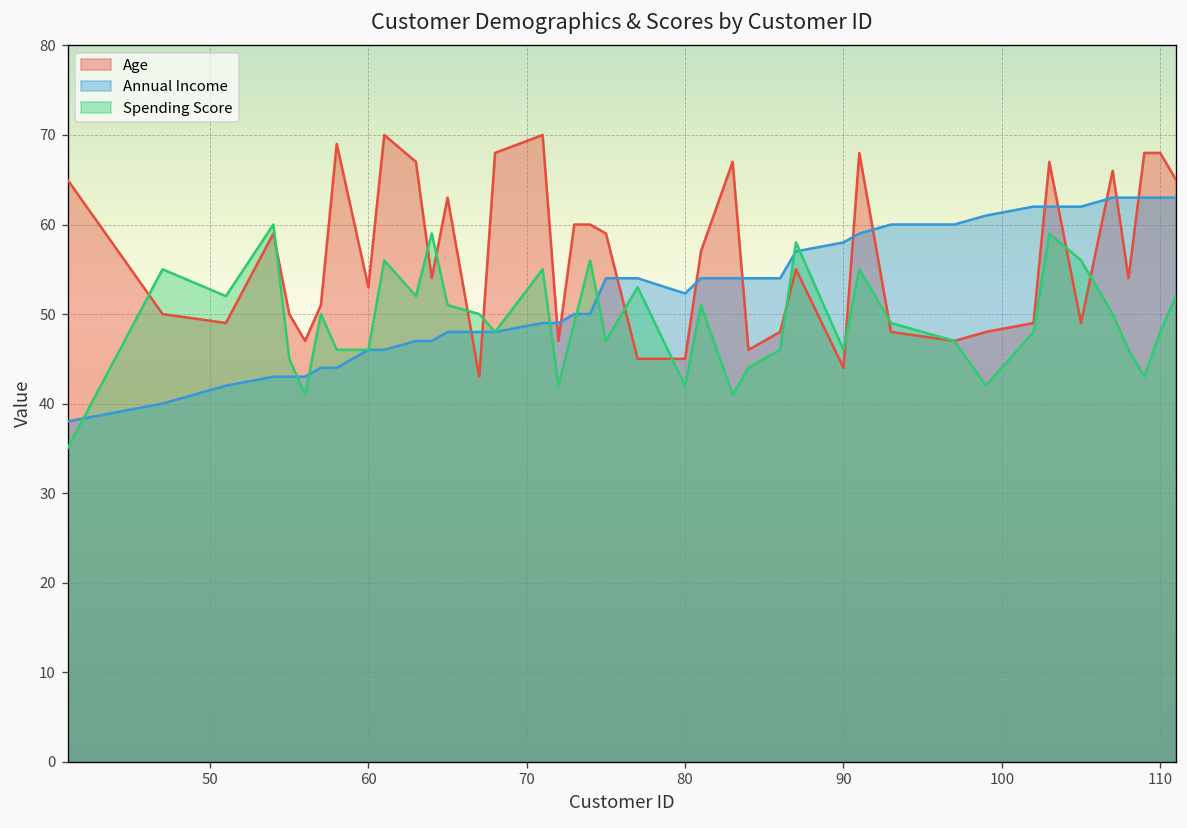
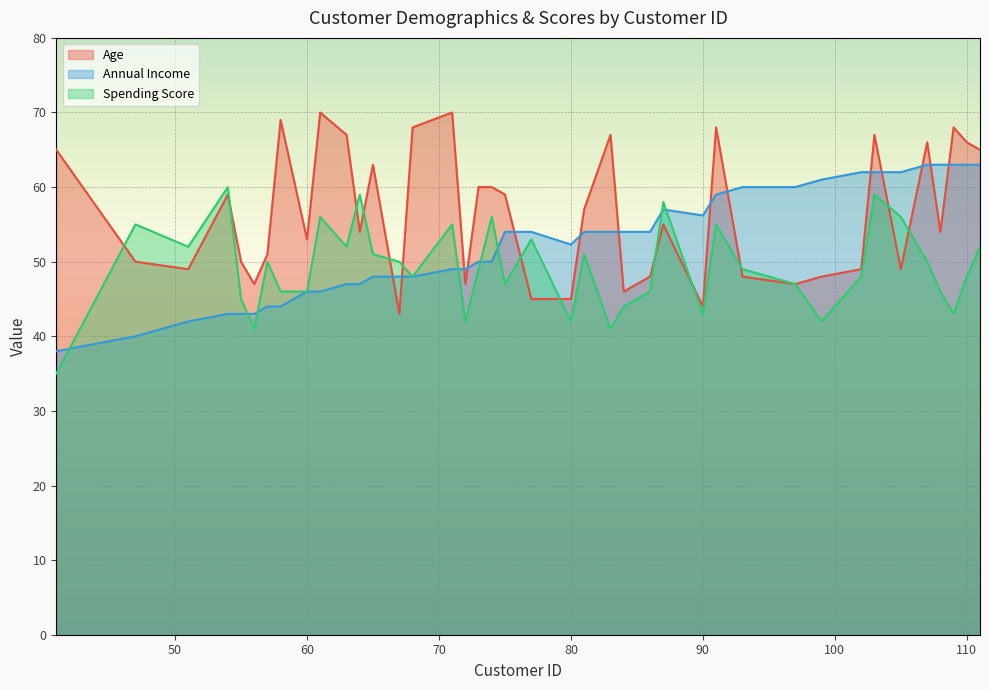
Annual Income, 90: 58 -> 56
Spending Score, 90: 46 -> 43
Age, 110: 68 -> 66
